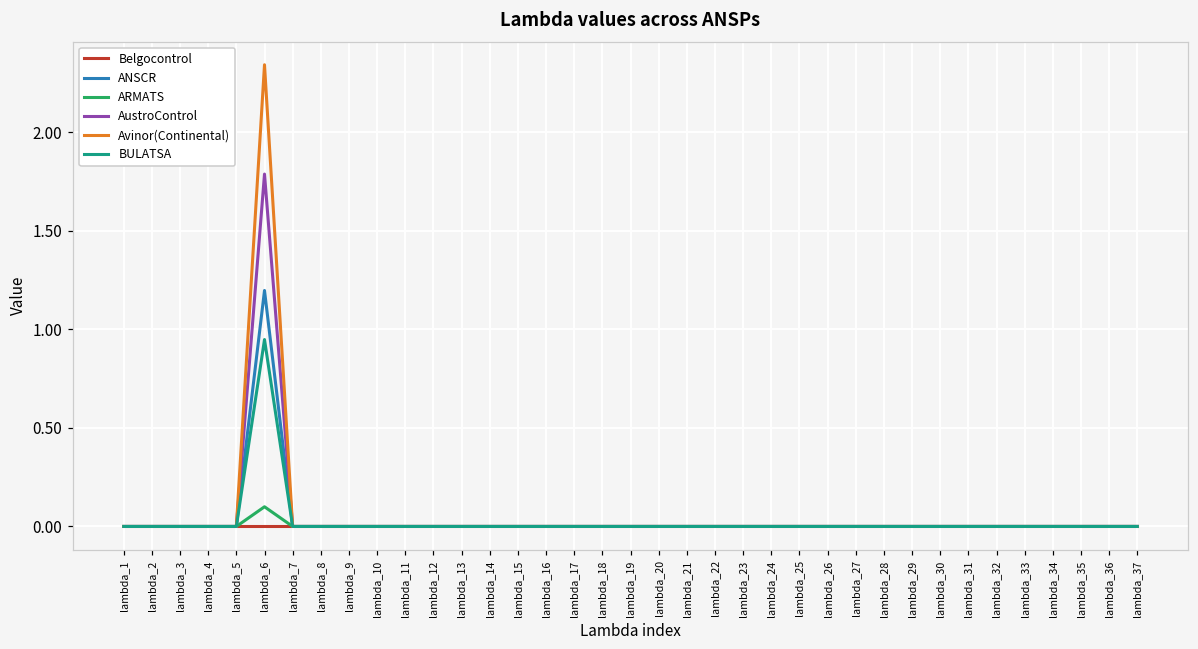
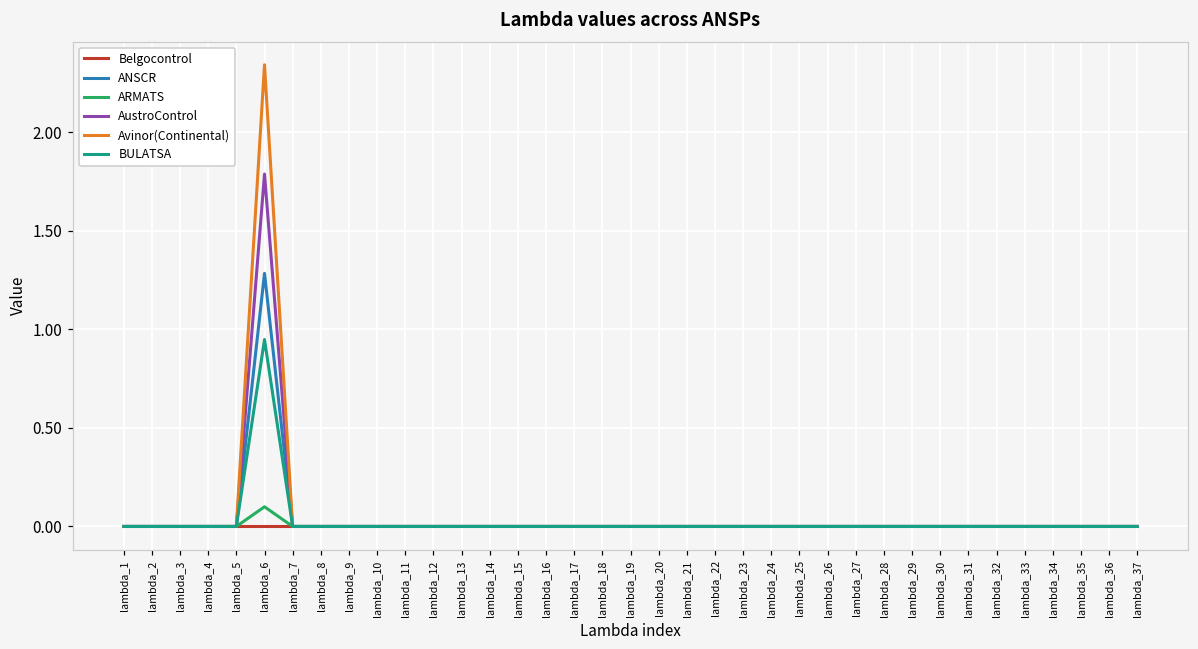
ANSCR, lambda_6: 1.20 -> 1.28
